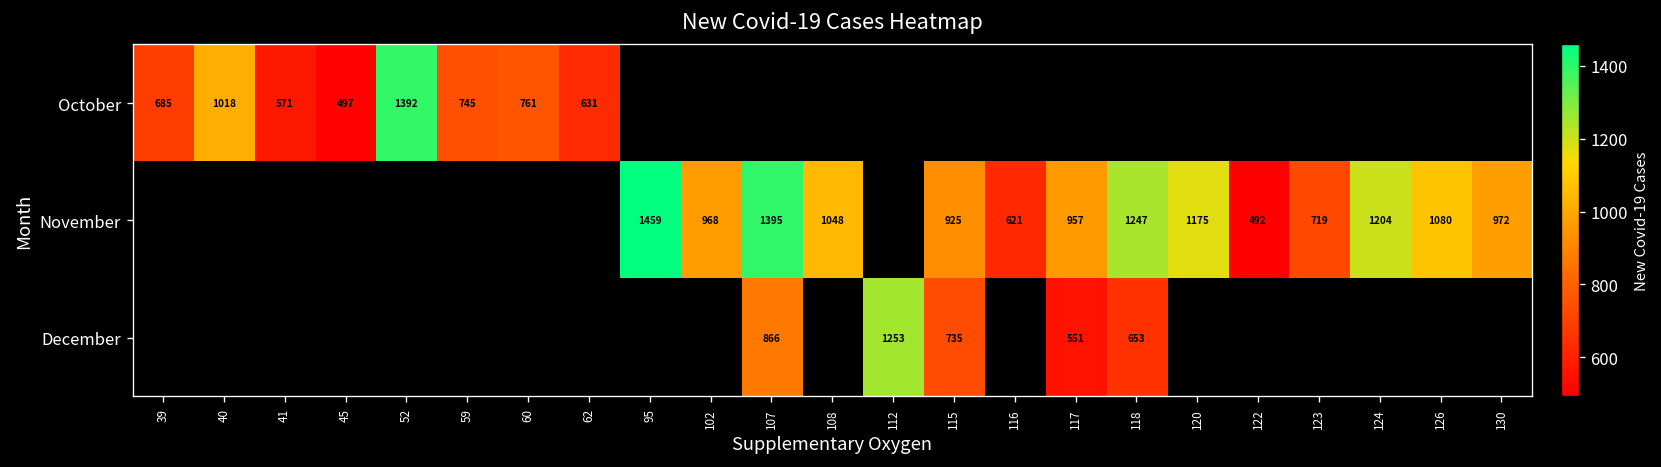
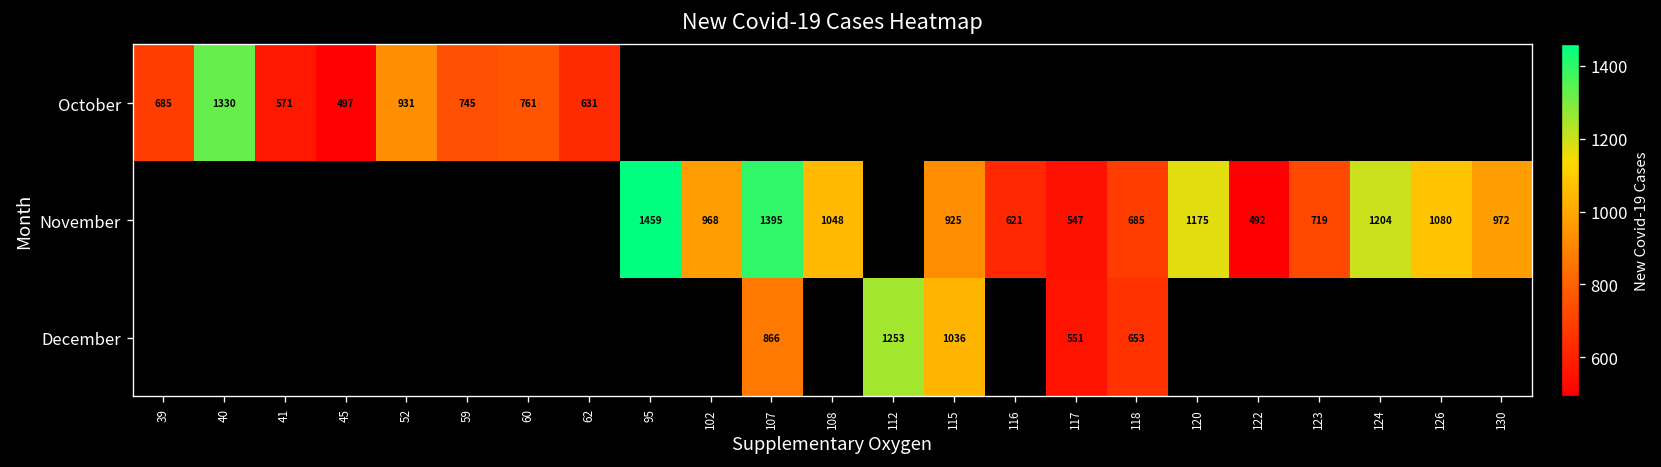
October, 40: 1018 -> 1330
October, 52: 1392 -> 931
November, 117: 957 -> 547
November, 118: 1247 -> 685
December, 115: 735 -> 1036
